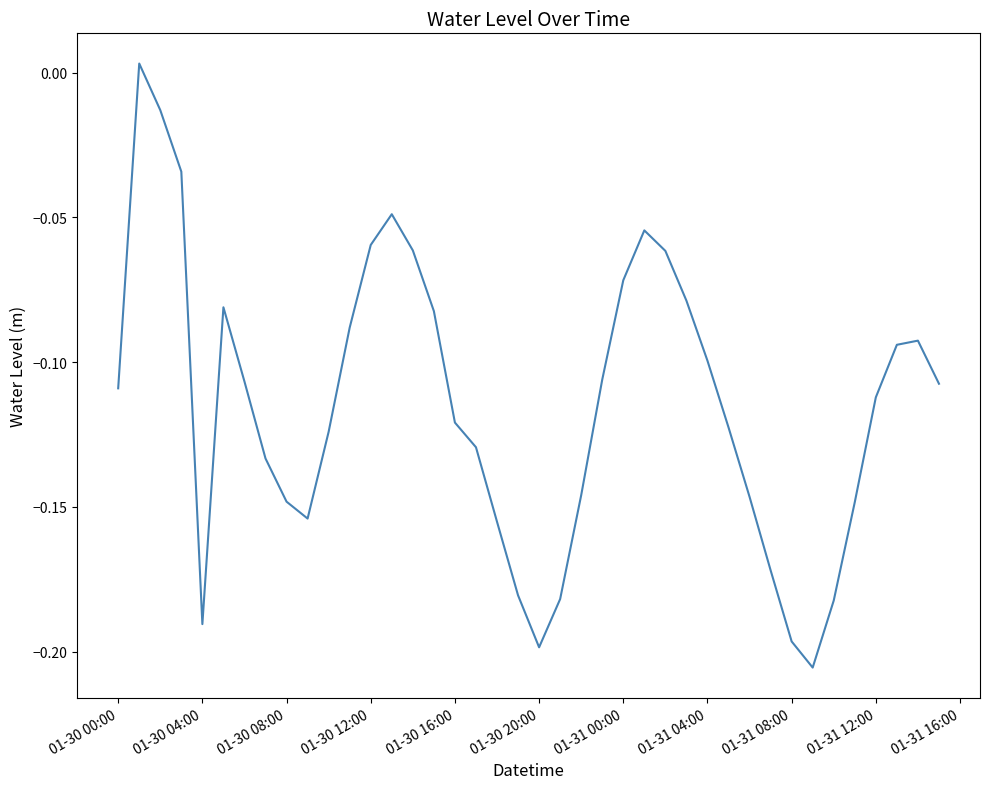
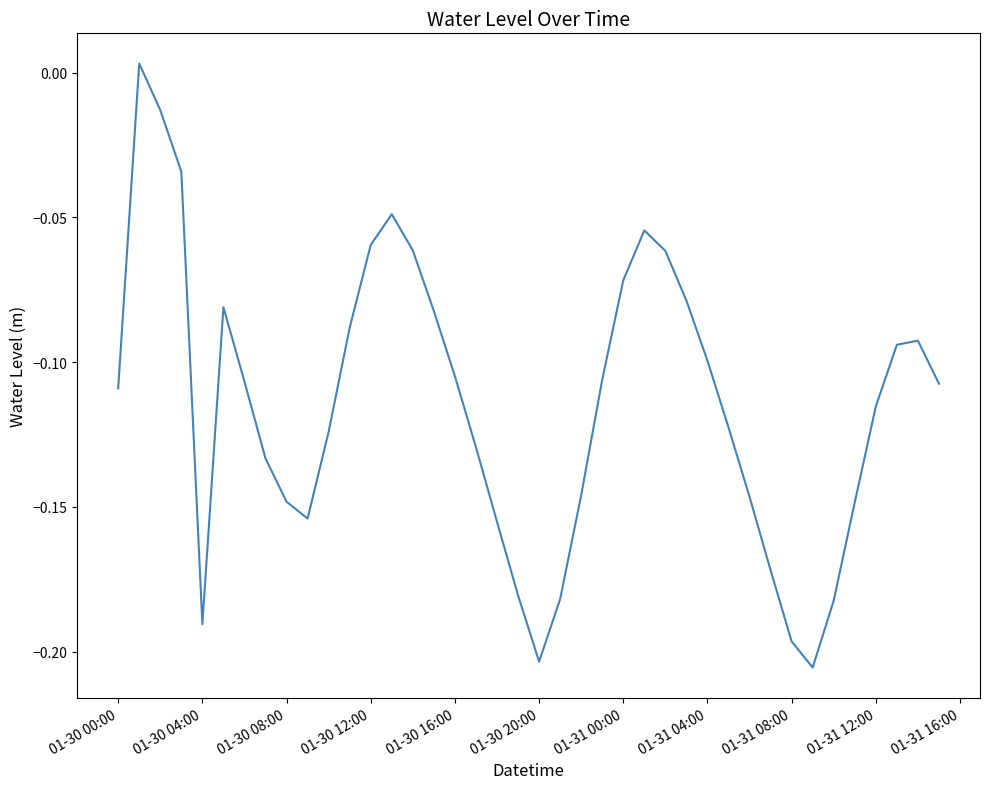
01-30 16:00: -0.121 -> -0.105
01-30 20:00: -0.198 -> -0.203
01-31 12:00: -0.112 -> -0.115
